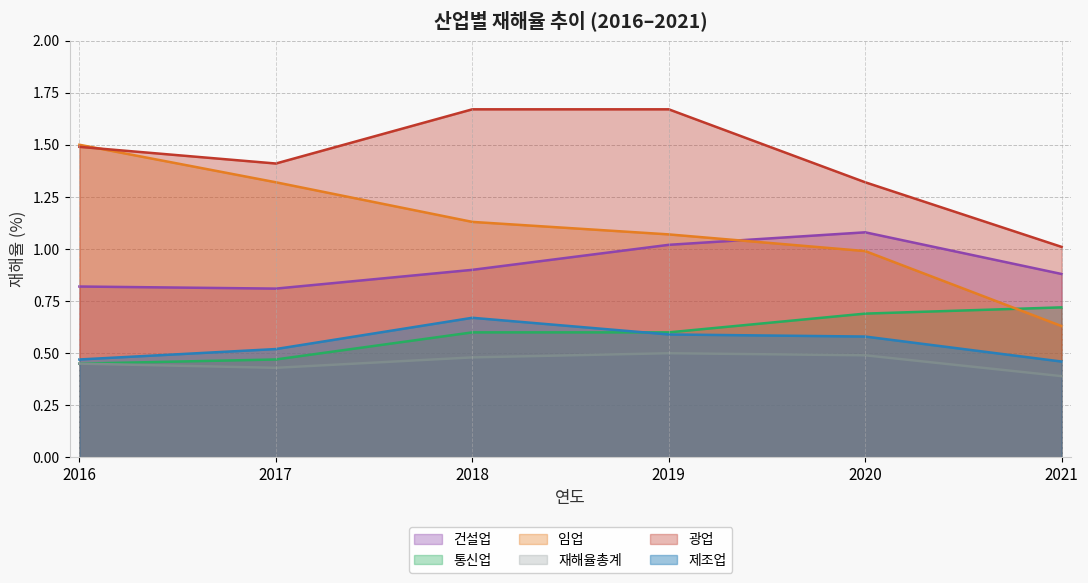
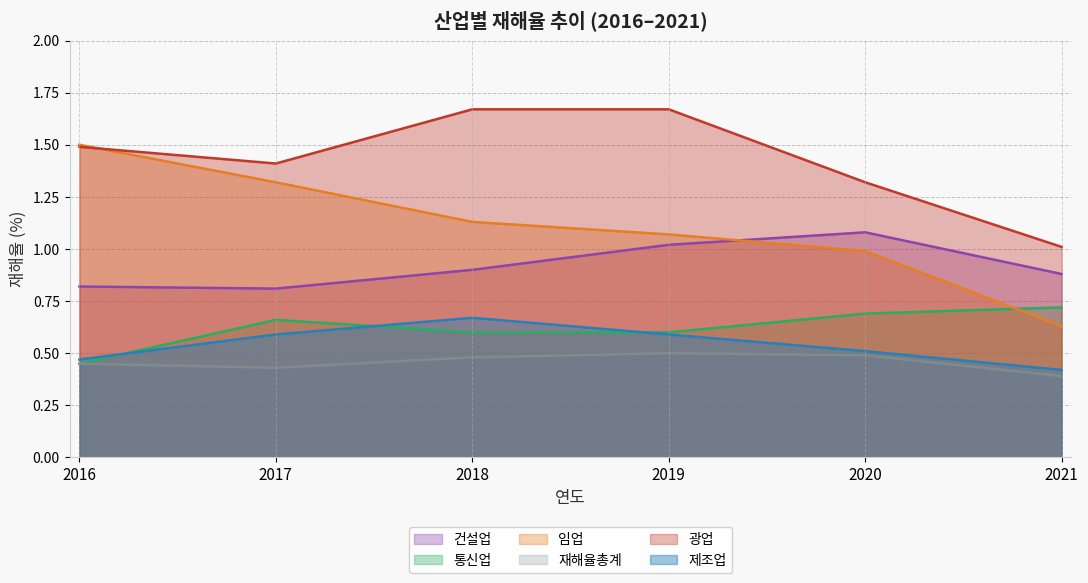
통신업, 2017: 0.47 -> 0.66
제조업, 2017: 0.52 -> 0.59
제조업, 2020: 0.58 -> 0.51
제조업, 2021: 0.46 -> 0.42
